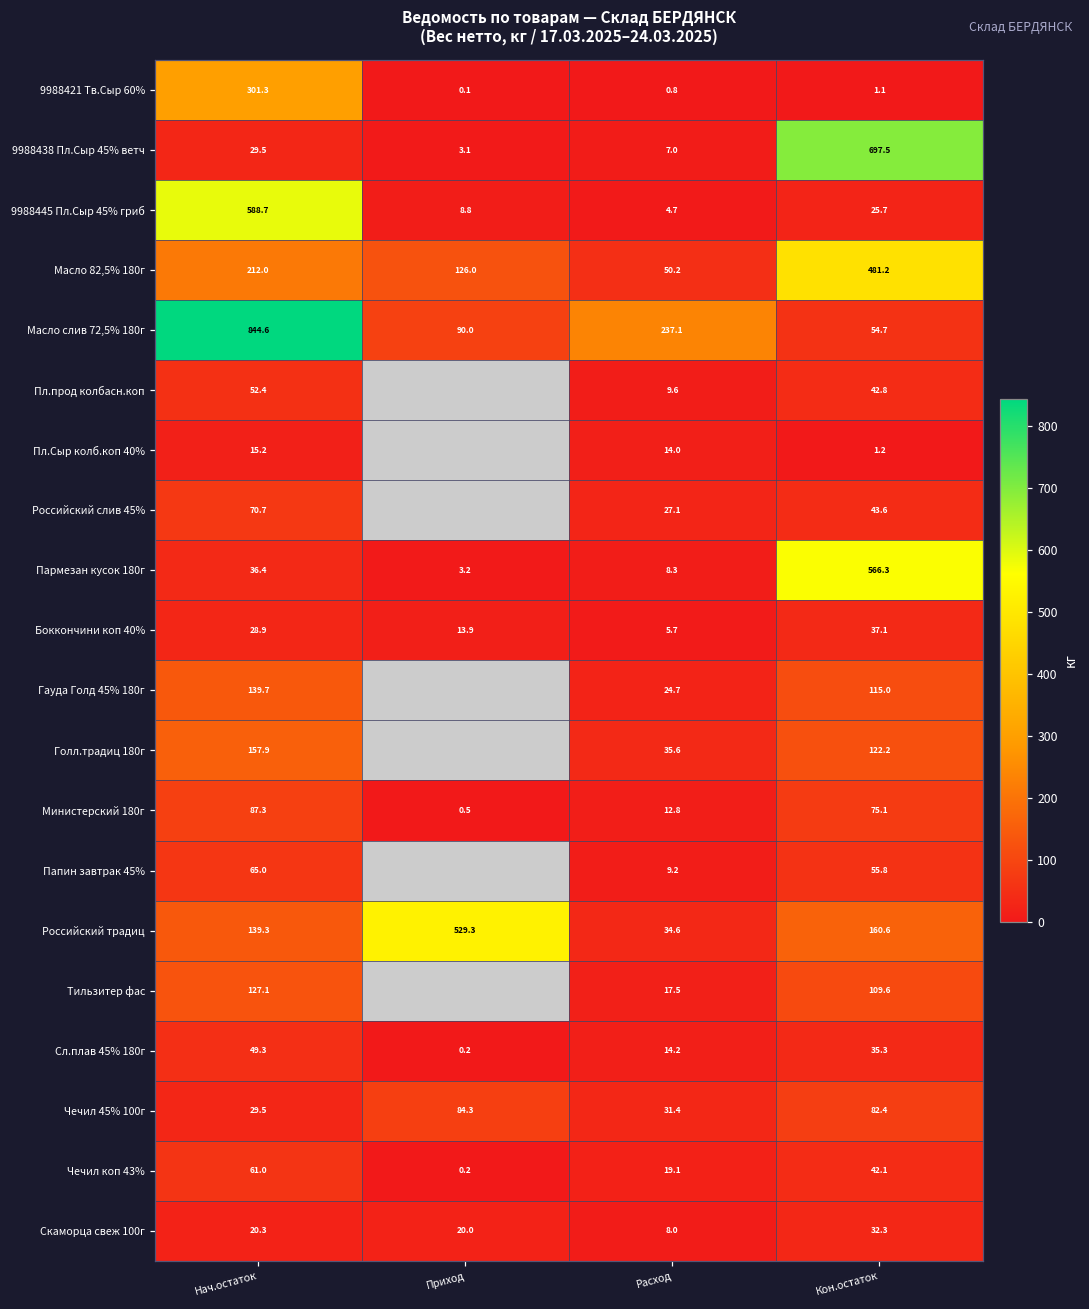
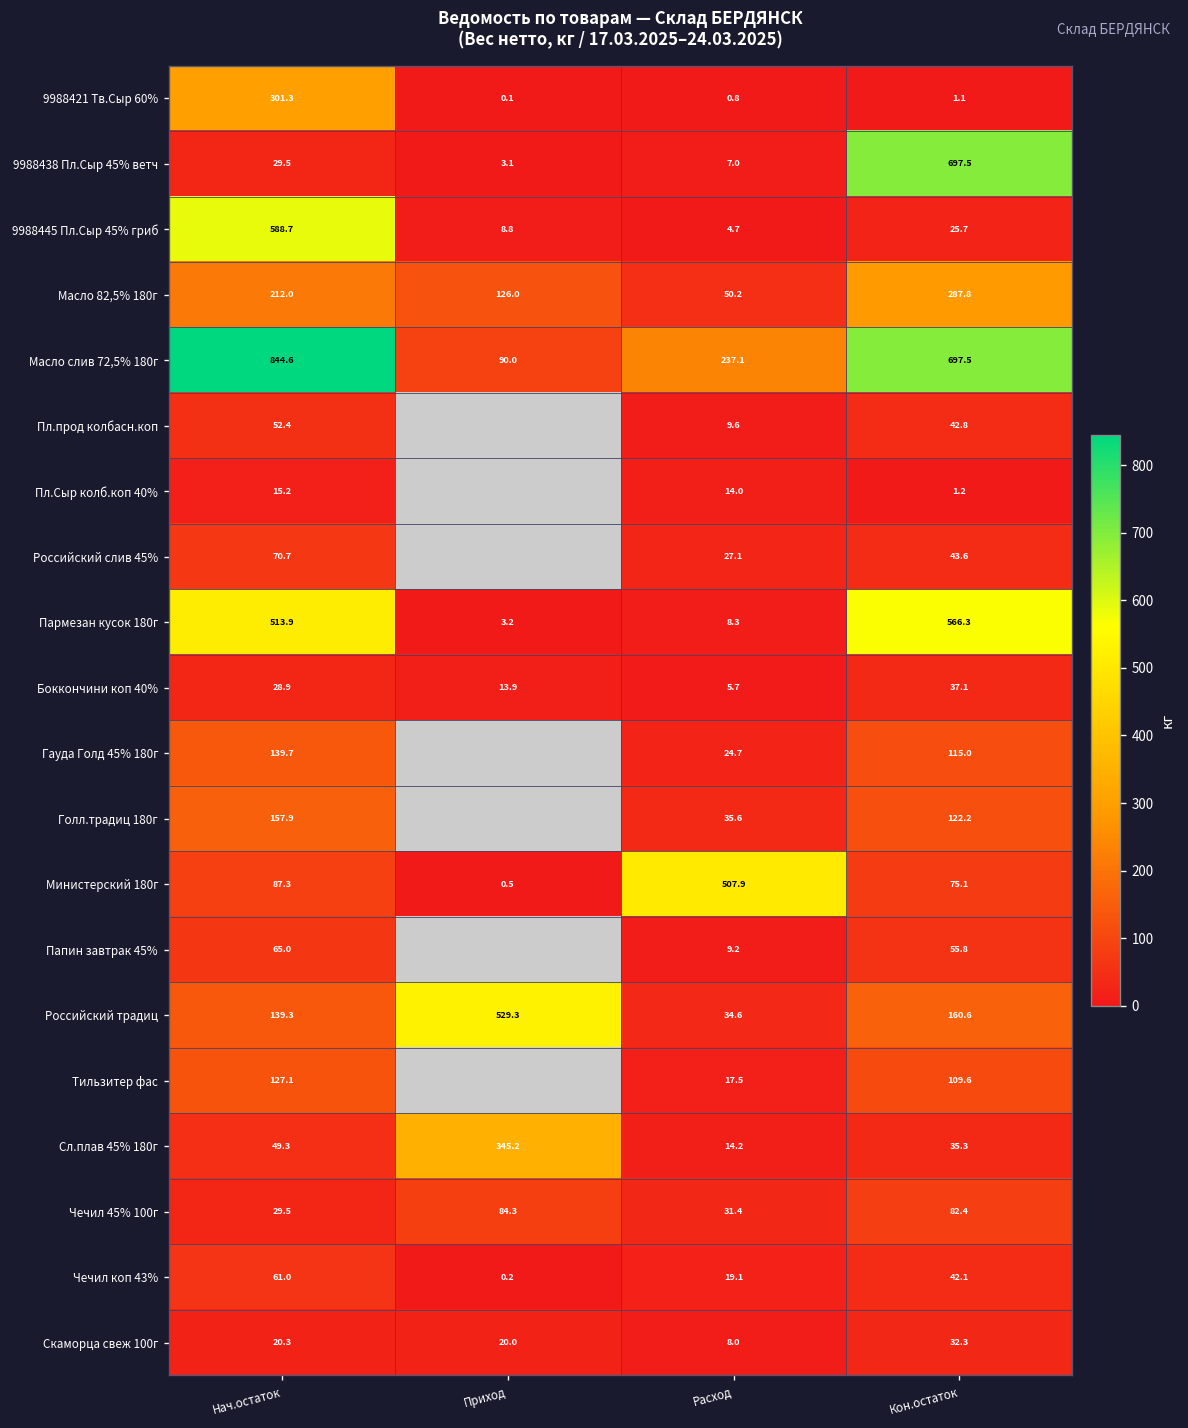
Масло 82,5% 180г, Кон.остаток: 481.2 -> 287.8
Масло слив 72,5% 180г, Кон.остаток: 54.7 -> 697.5
Пармезан кусок 180г, Нач.остаток: 36.4 -> 513.9
Министерский 180г, Расход: 12.8 -> 507.9
Сл.плав 45% 180г, Приход: 0.2 -> 345.2
